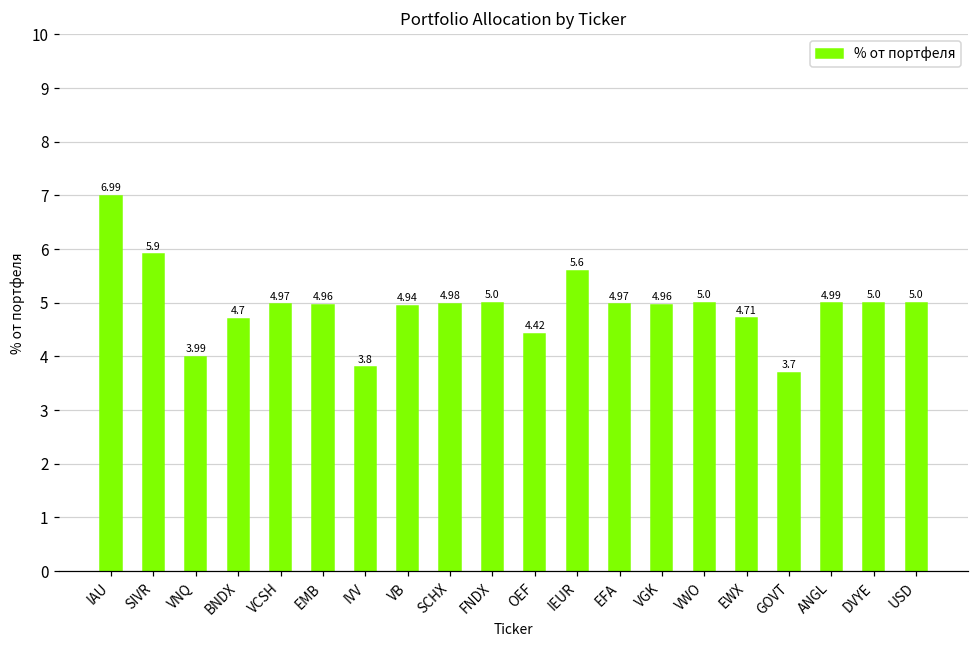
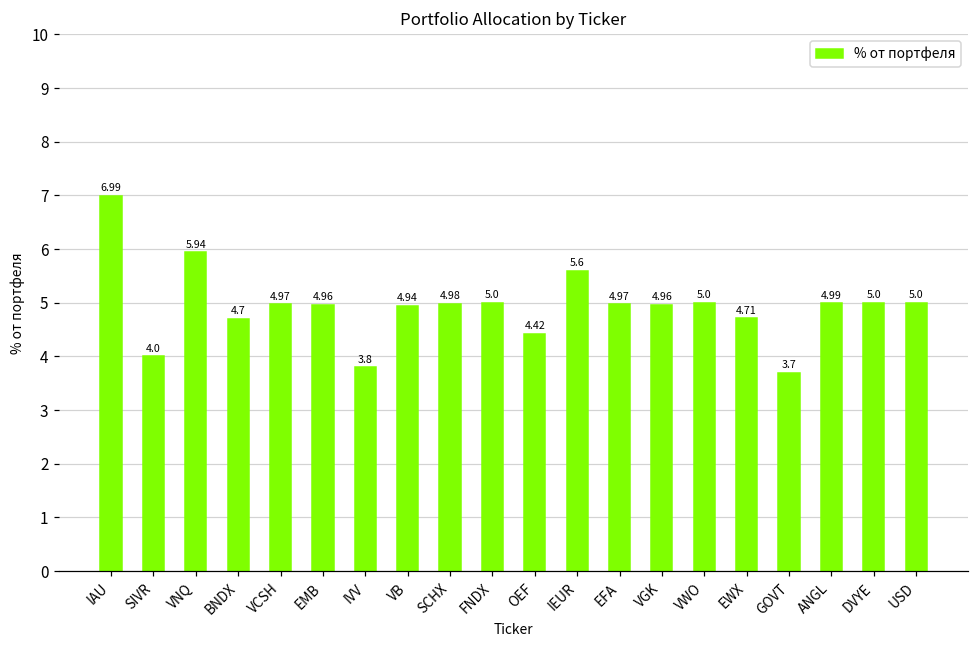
SIVR: 5.9 -> 4.0
VNQ: 3.99 -> 5.94
